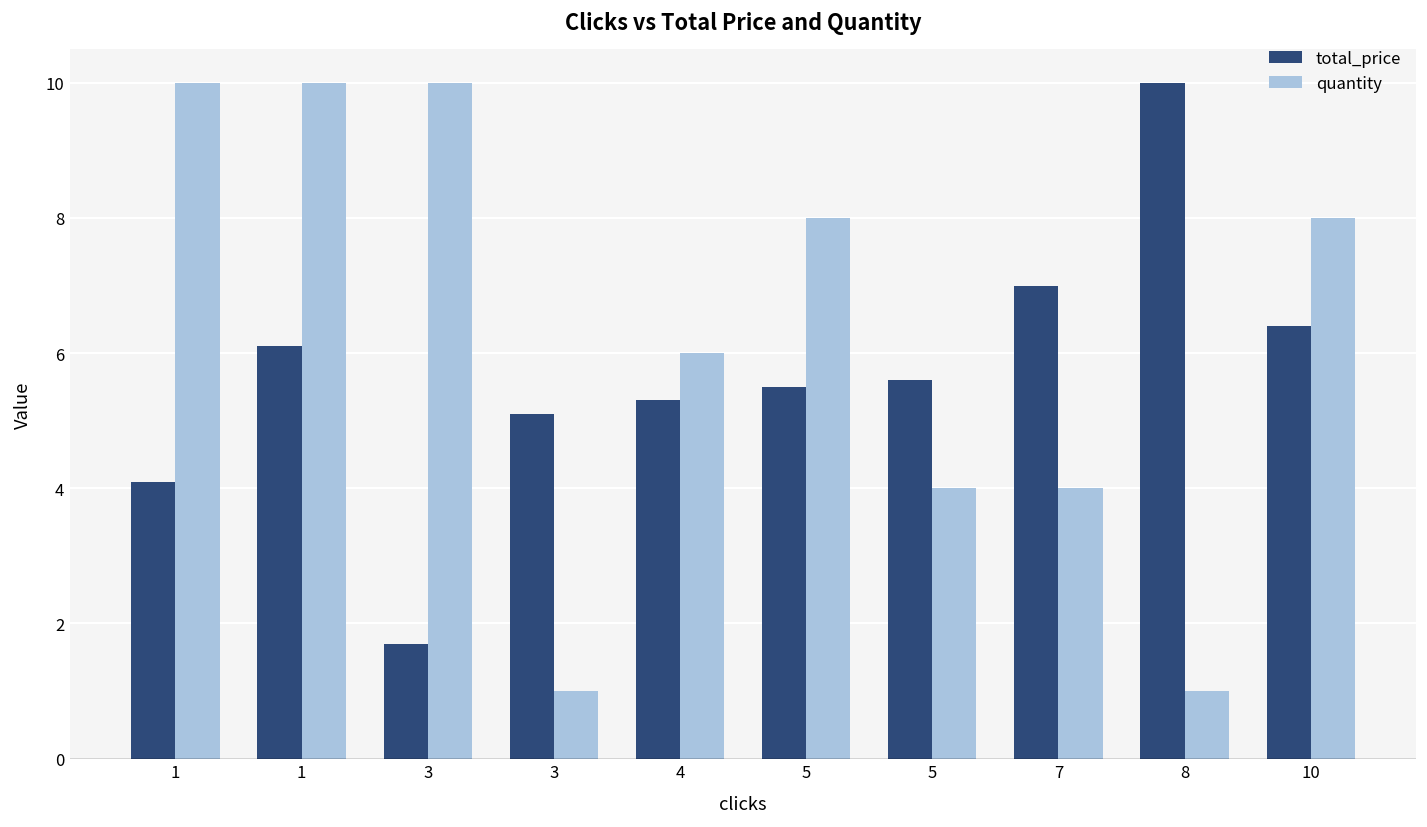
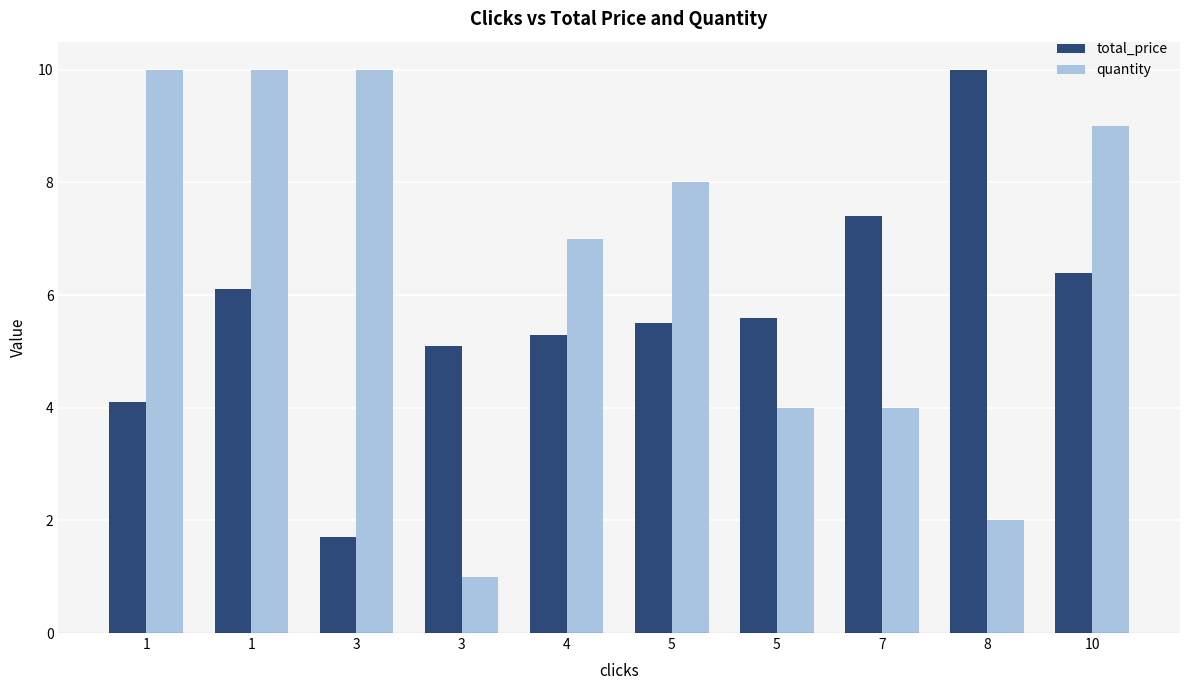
quantity, 4: 6 -> 7
total_price, 7: 7.0 -> 7.4
quantity, 8: 1 -> 2
quantity, 10: 8 -> 9
